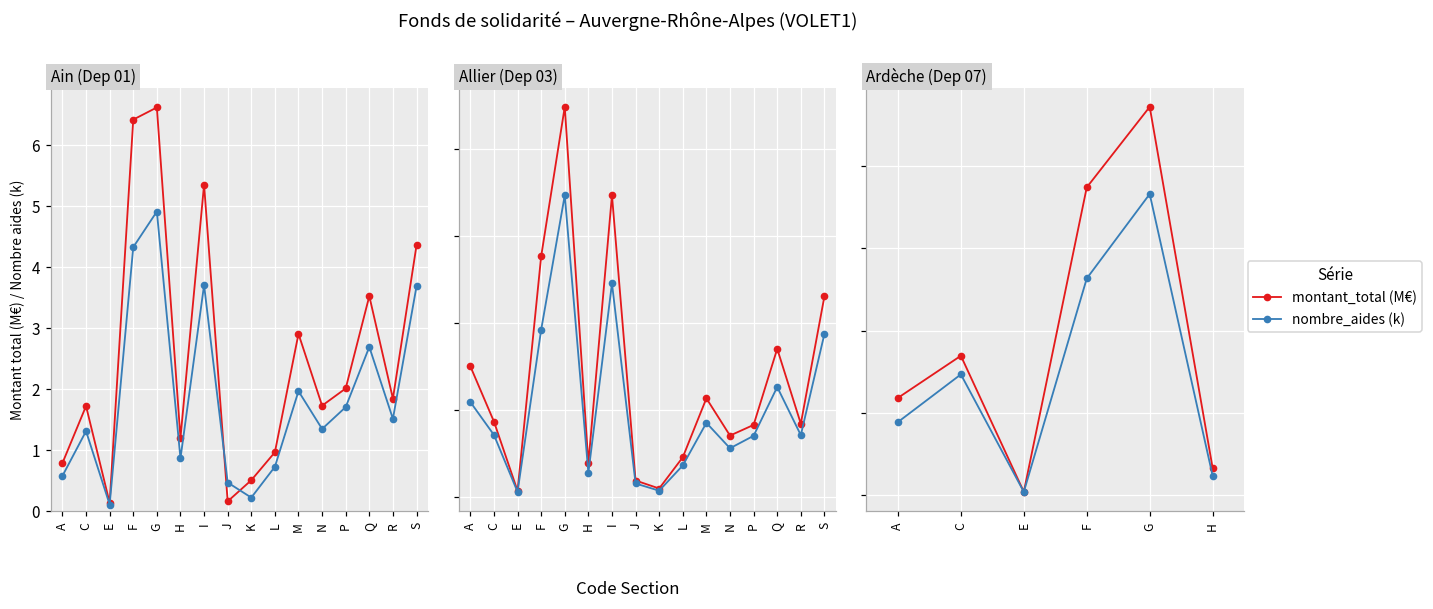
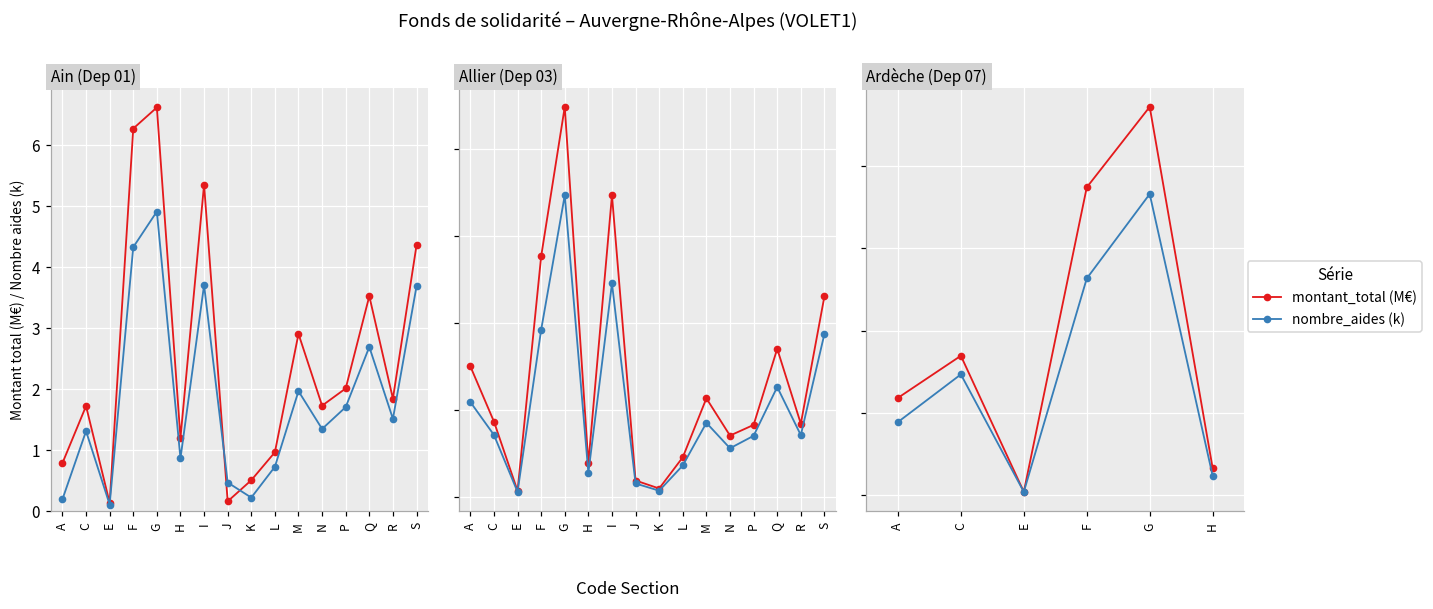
Ain (Dep 01), nombre_aides (k), A: 0.6 -> 0.2
Ain (Dep 01), montant_total (M€), F: 6.4 -> 6.3
